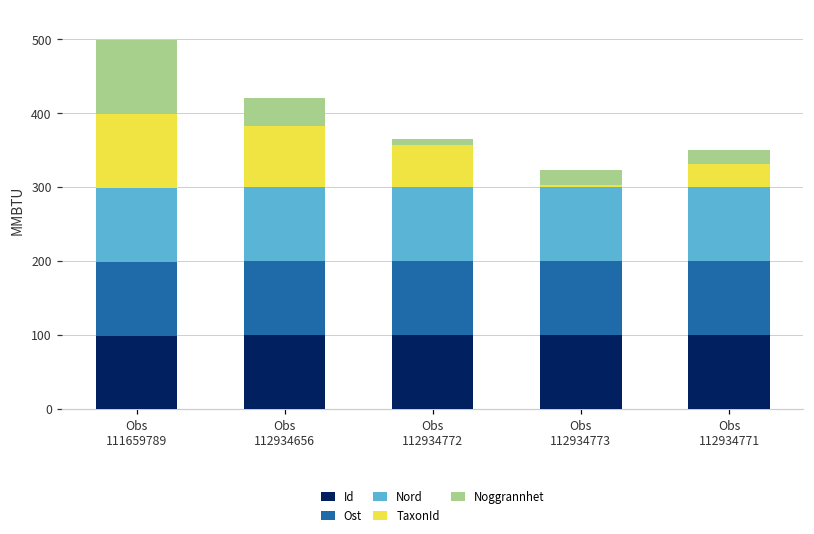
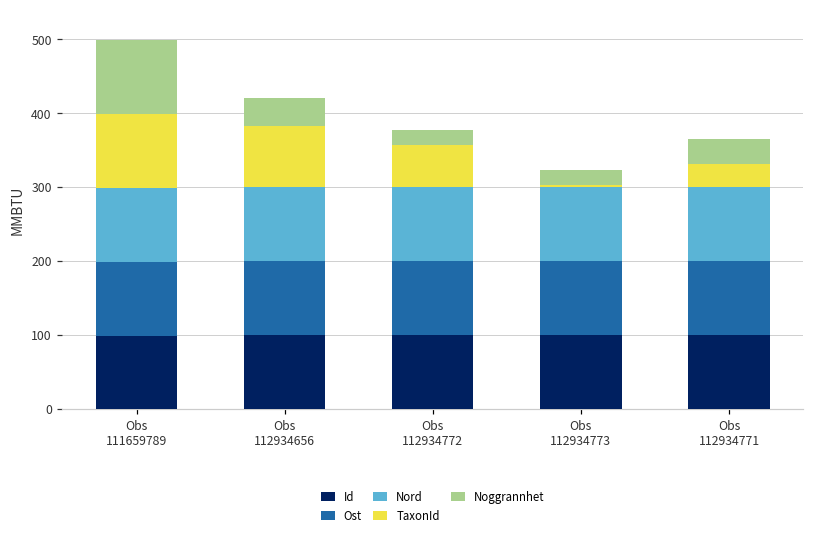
Noggrannhet, Obs 112934772: 10 -> 20
Noggrannhet, Obs 112934771: 20 -> 30
